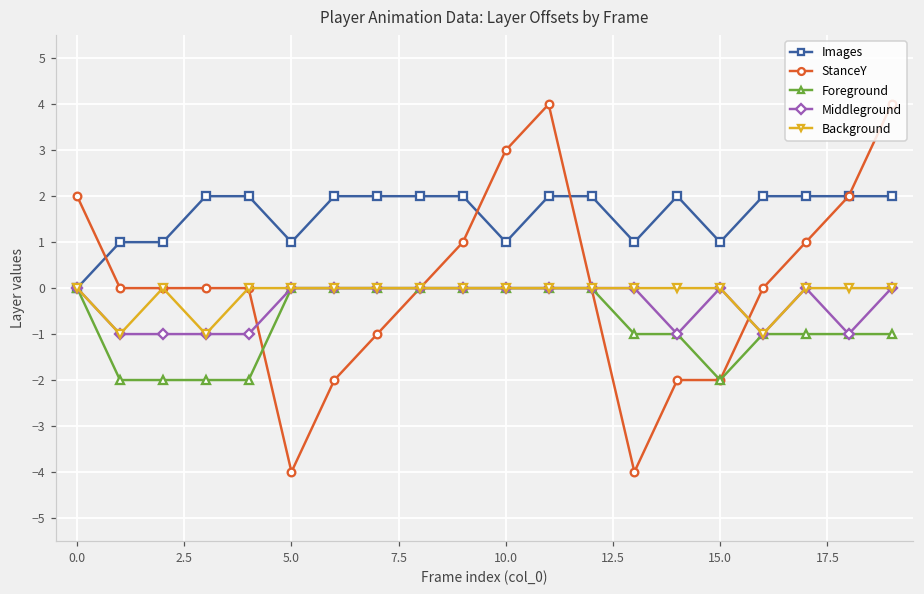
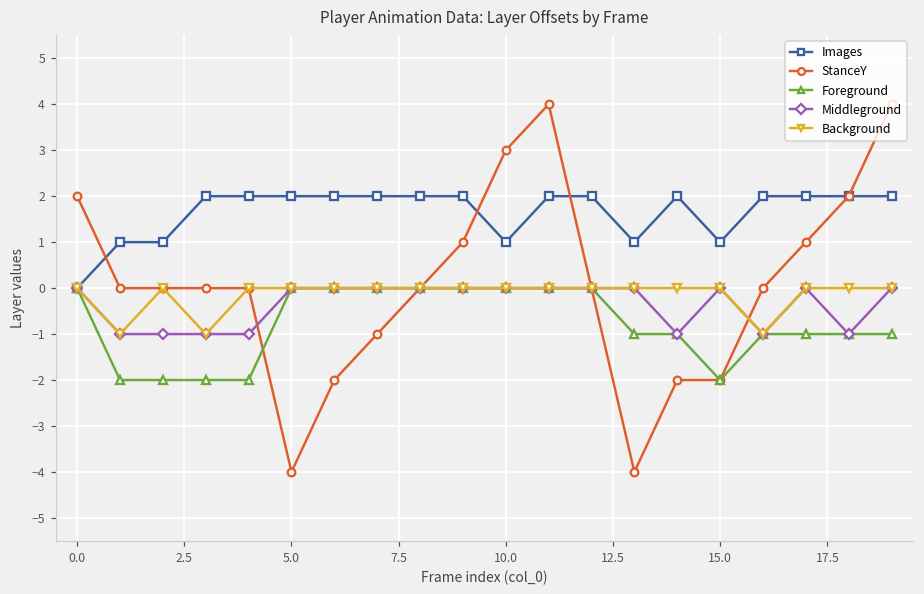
Images, 5.0: 1 -> 2
